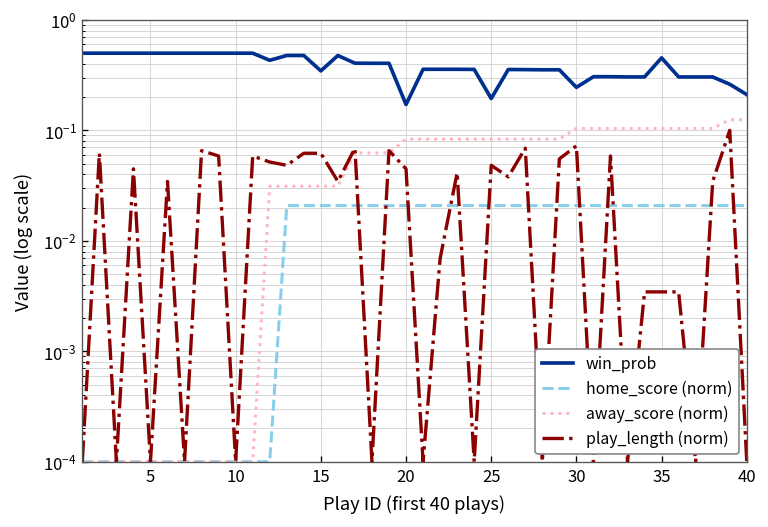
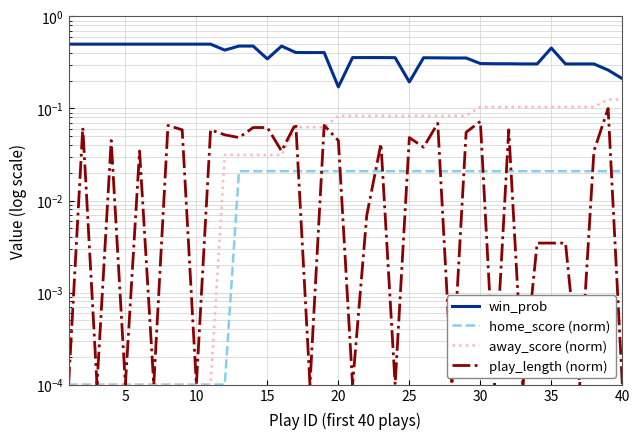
win_prob, 30: 0.25 -> 0.31
